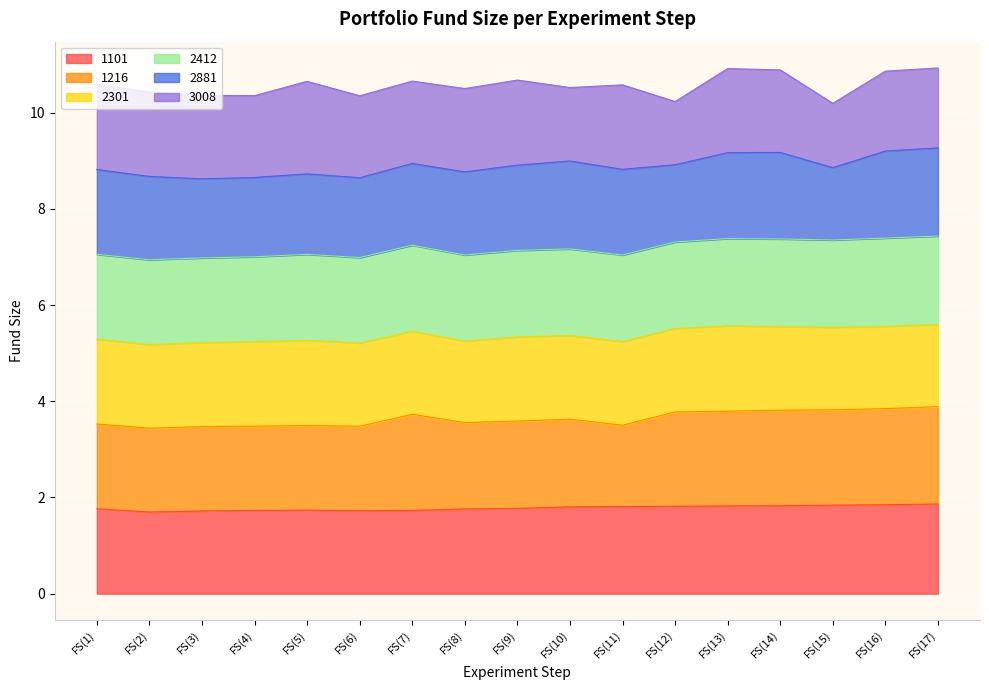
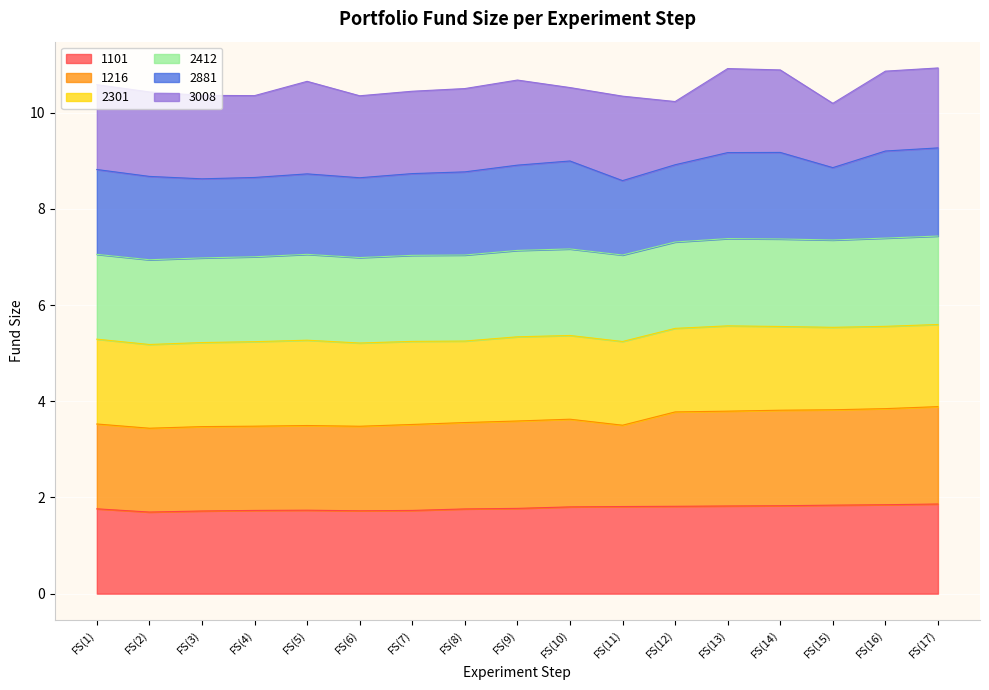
1216, FS(7): 2.0 -> 1.8
2881, FS(11): 1.8 -> 1.5
